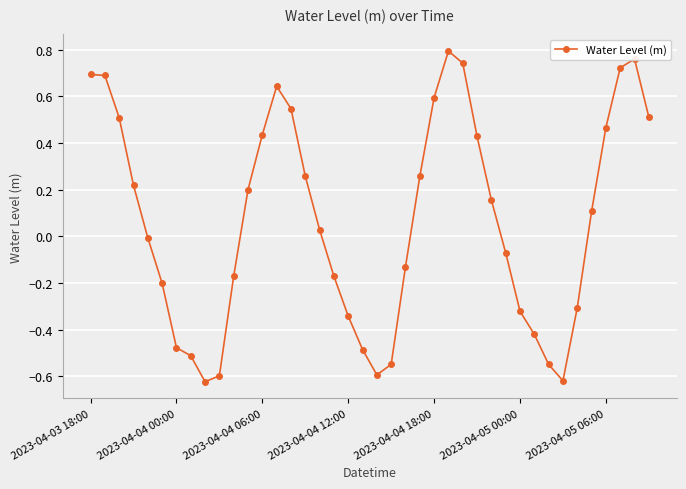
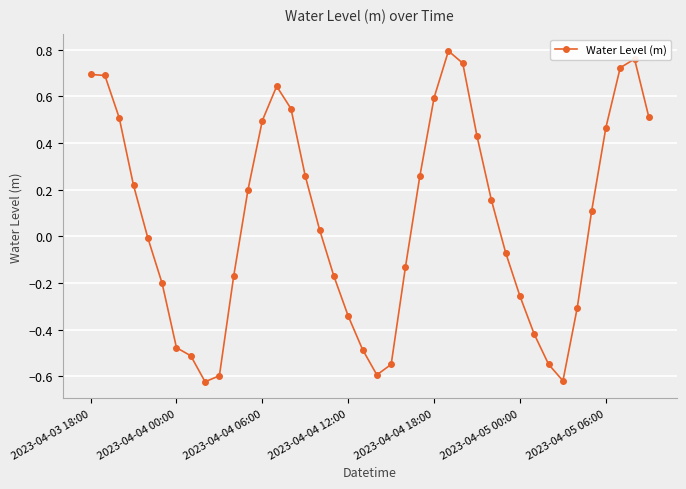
2023-04-04 06:00: 0.44 -> 0.50
2023-04-05 00:00: -0.32 -> -0.26
